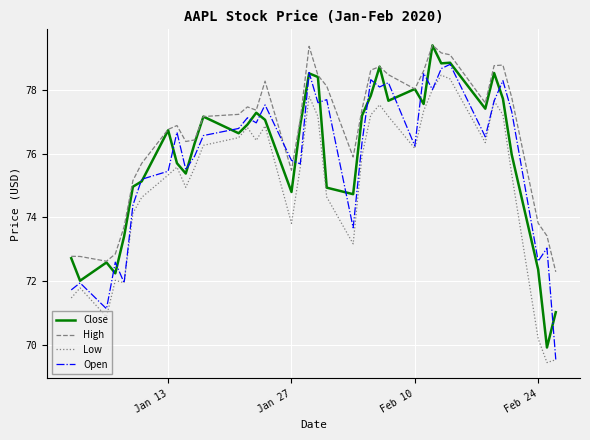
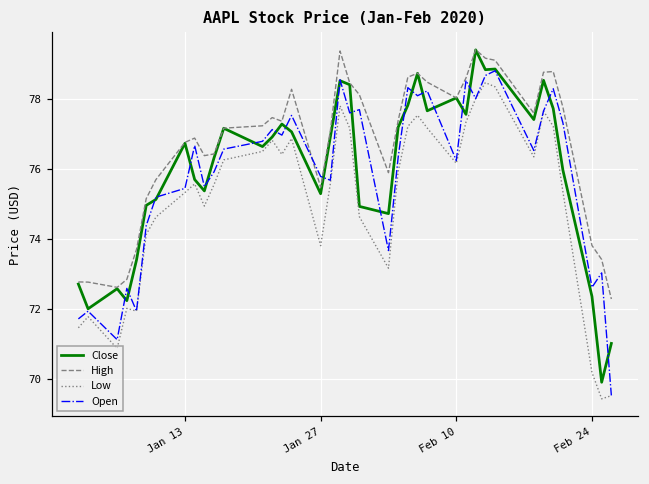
Close, Jan 27: 74.8 -> 75.3
